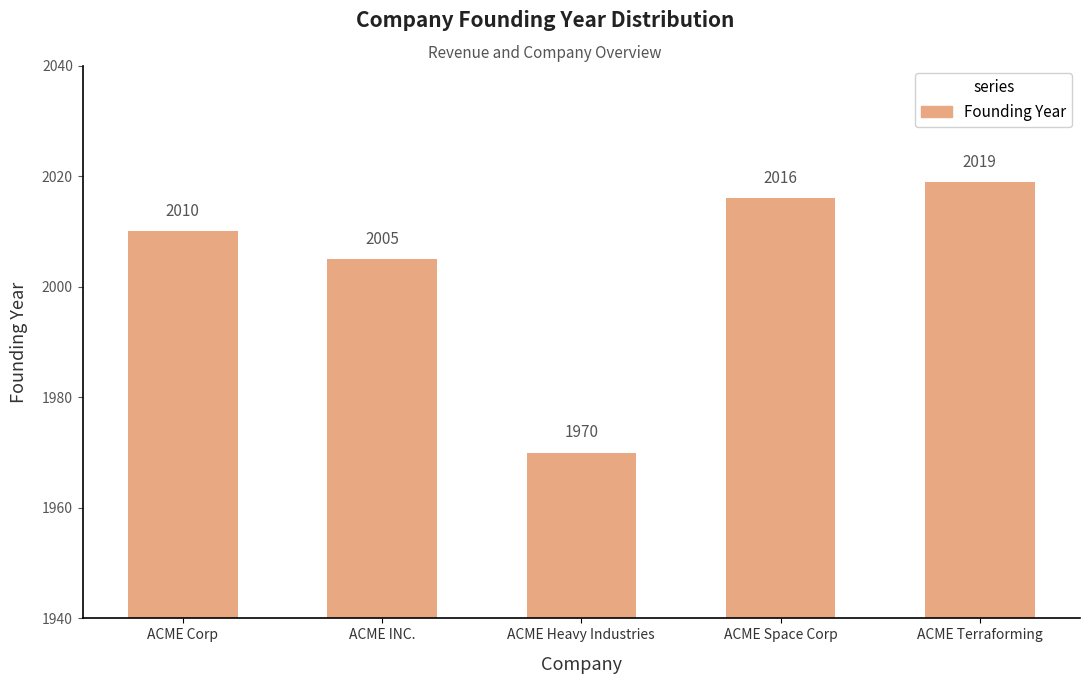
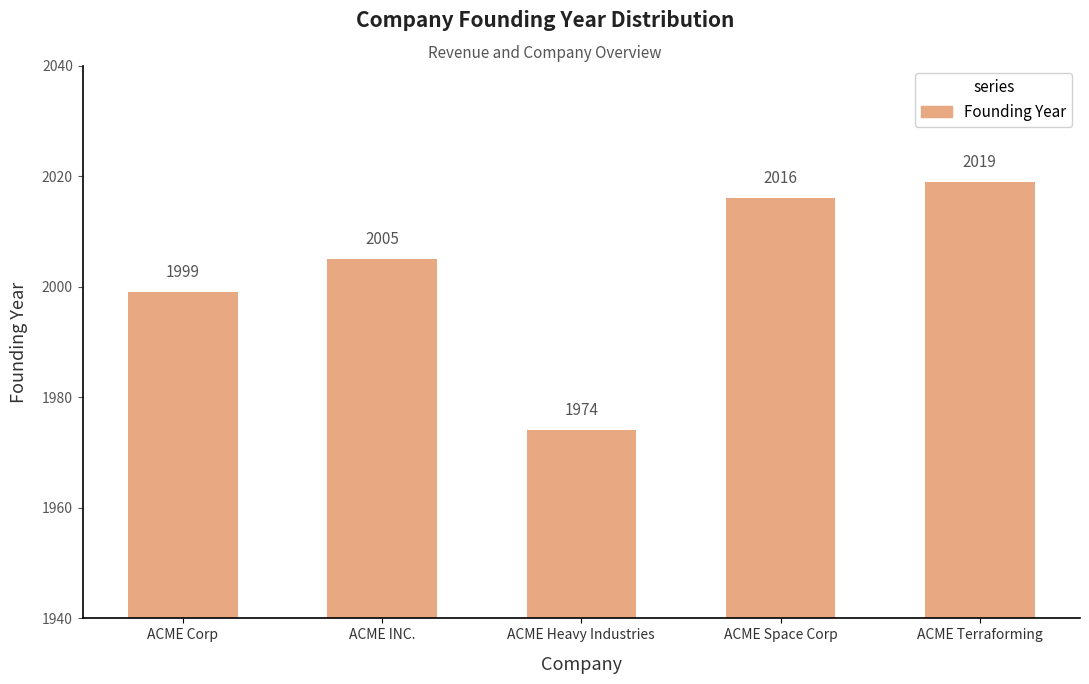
ACME Corp: 2010 -> 1999
ACME Heavy Industries: 1970 -> 1974
